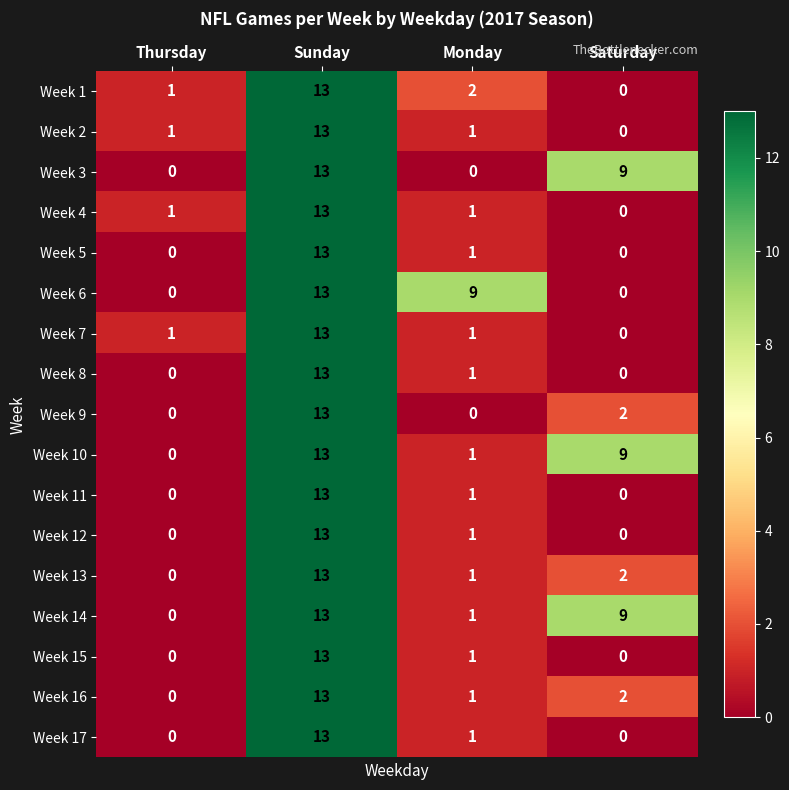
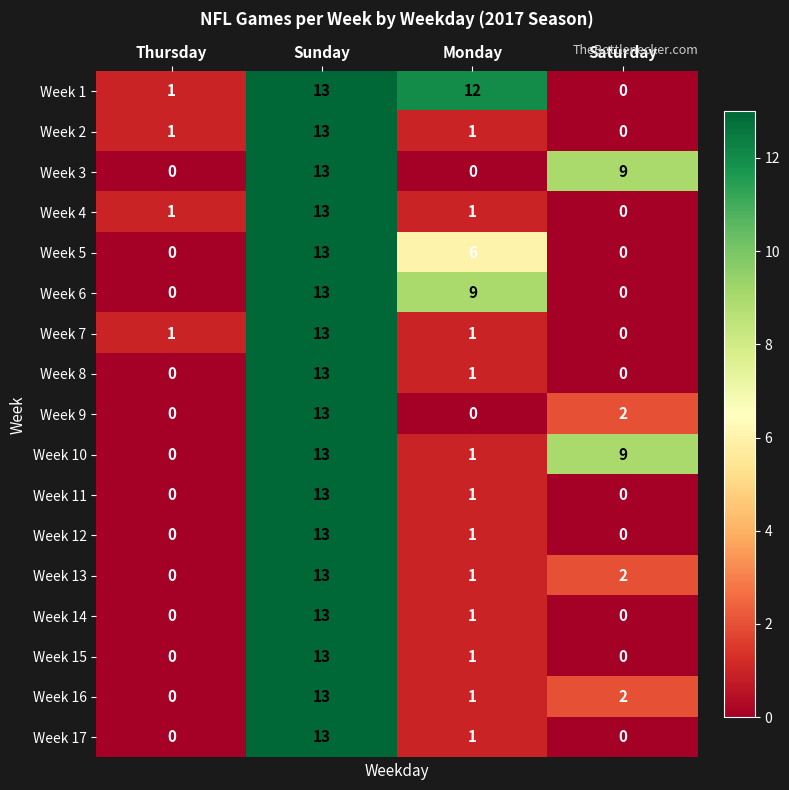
Week 1, Monday: 2 -> 12
Week 5, Monday: 1 -> 6
Week 14, Saturday: 9 -> 0
